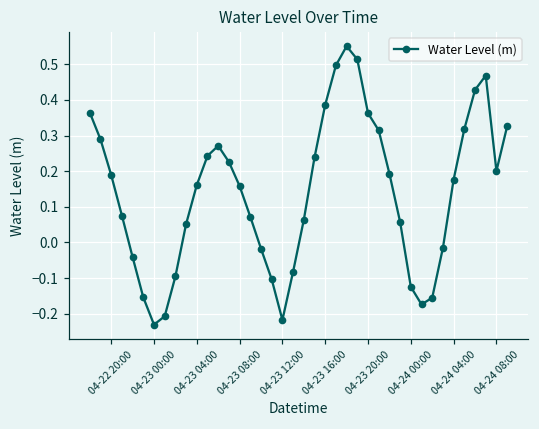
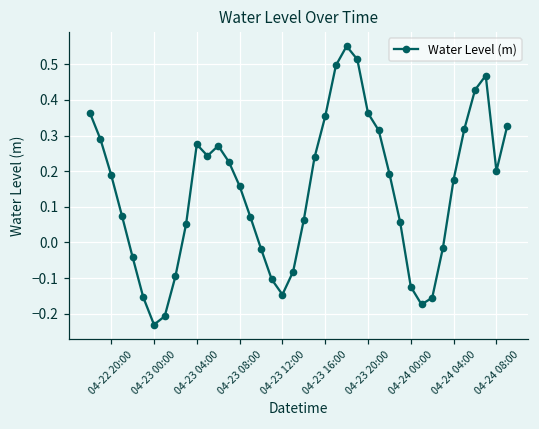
04-23 04:00: 0.16 -> 0.28
04-23 12:00: -0.22 -> -0.15
04-23 16:00: 0.39 -> 0.35
